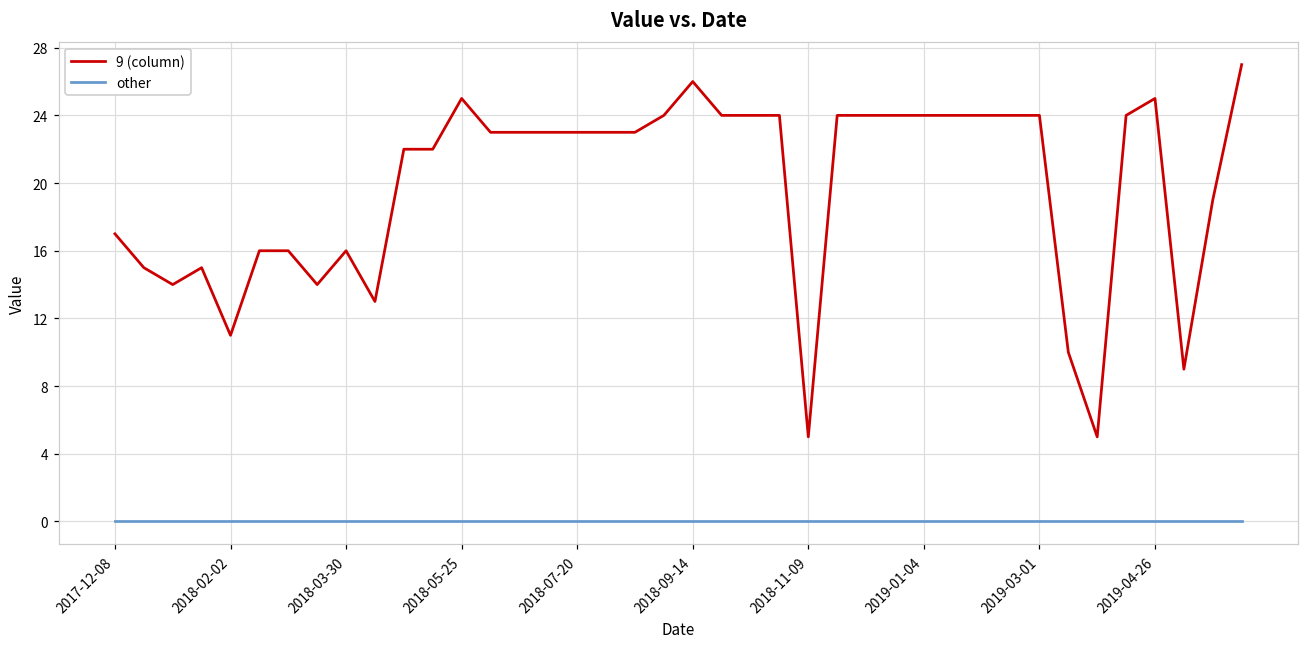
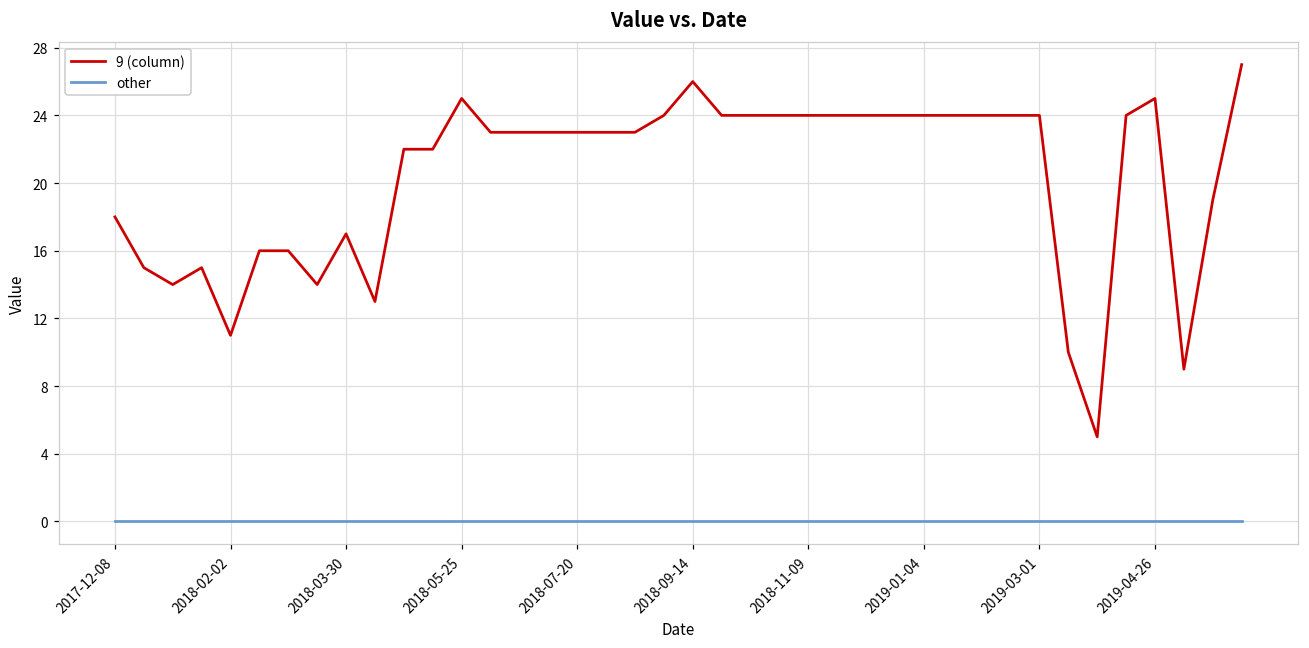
9 (column), 2017-12-08: 17 -> 18
9 (column), 2018-03-30: 16 -> 17
9 (column), 2018-11-09: 5 -> 24
